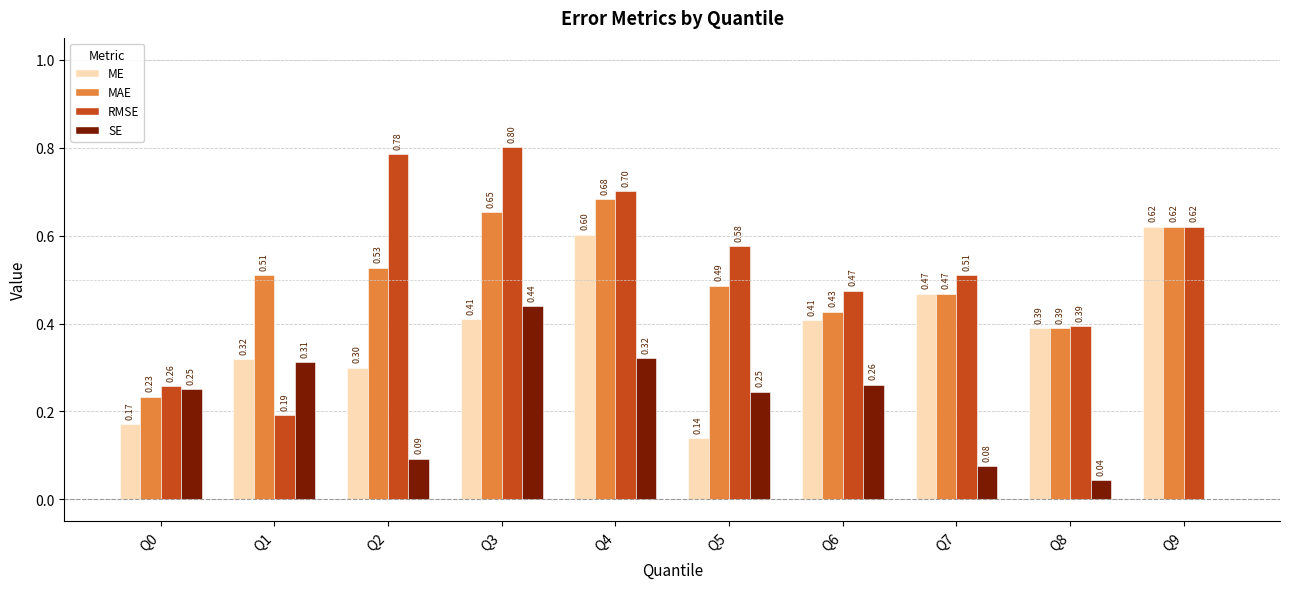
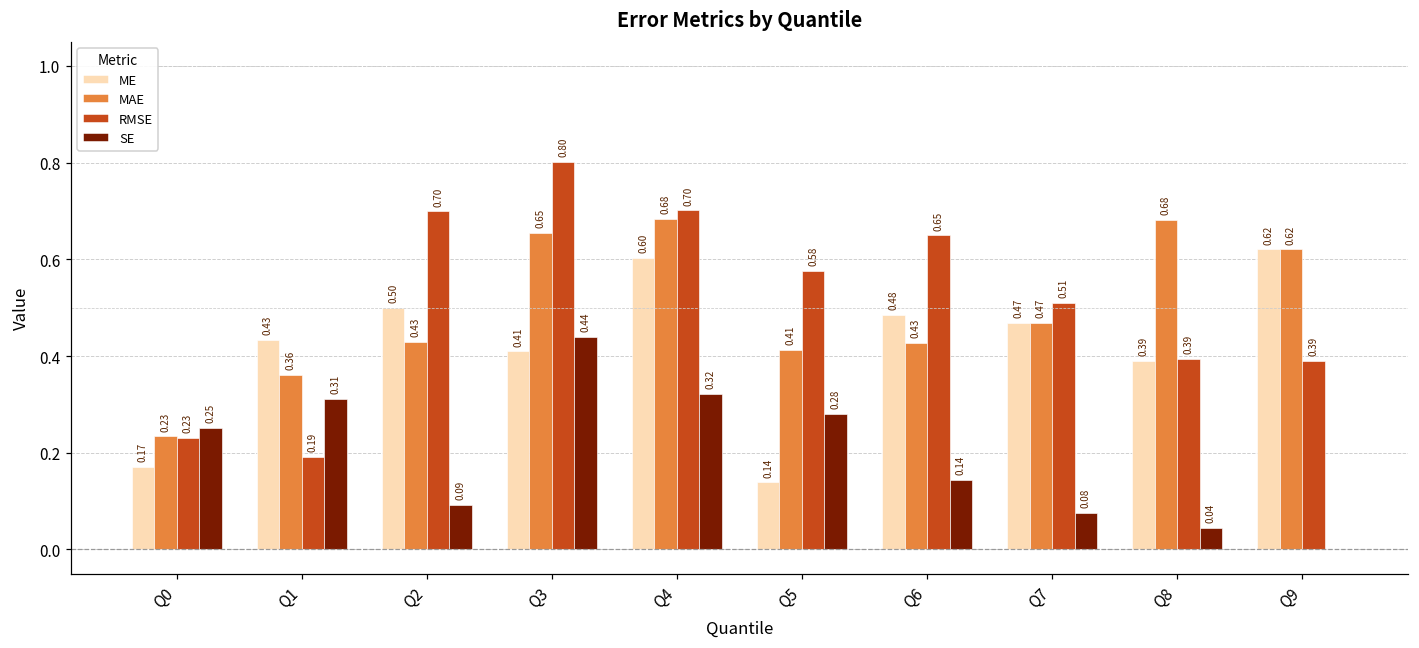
RMSE, Q0: 0.26 -> 0.23
ME, Q1: 0.32 -> 0.43
MAE, Q1: 0.51 -> 0.36
ME, Q2: 0.30 -> 0.50
MAE, Q2: 0.53 -> 0.43
RMSE, Q2: 0.78 -> 0.70
MAE, Q5: 0.49 -> 0.41
SE, Q5: 0.25 -> 0.28
ME, Q6: 0.41 -> 0.48
RMSE, Q6: 0.47 -> 0.65
SE, Q6: 0.26 -> 0.14
MAE, Q8: 0.39 -> 0.68
RMSE, Q9: 0.62 -> 0.39
